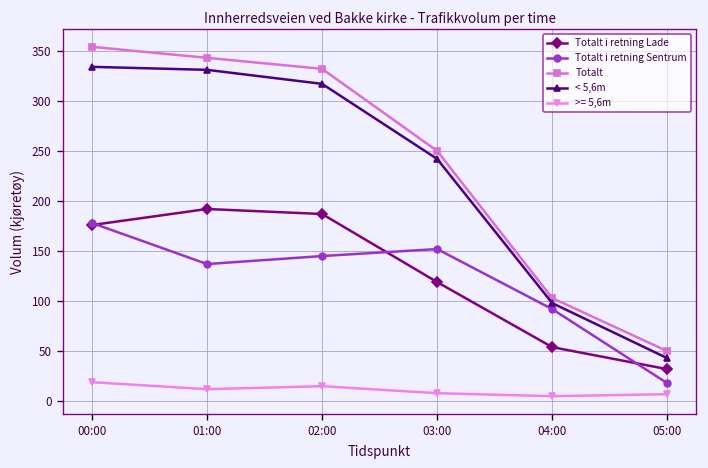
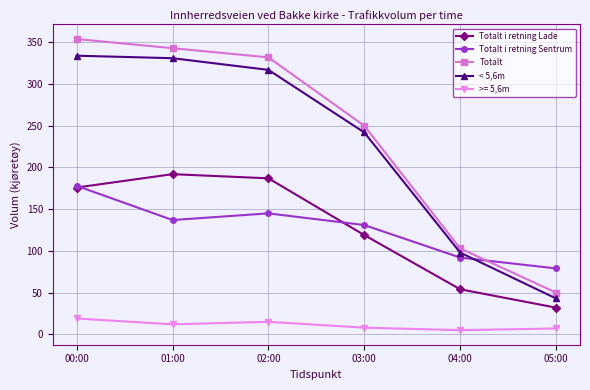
Totalt i retning Sentrum, 03:00: 150 -> 130
Totalt i retning Sentrum, 05:00: 20 -> 80
